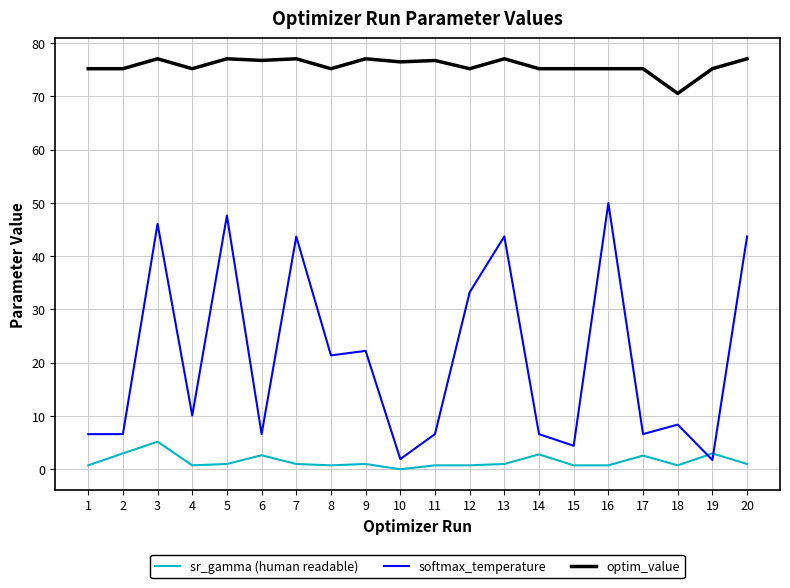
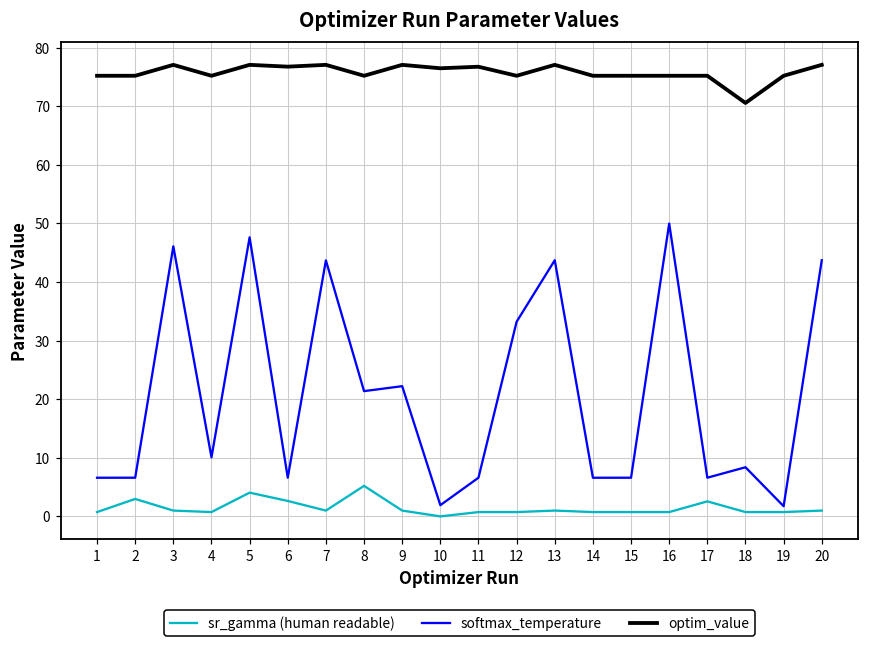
sr_gamma (human readable), 3: 5 -> 1
sr_gamma (human readable), 5: 1 -> 4
sr_gamma (human readable), 8: 1 -> 5
sr_gamma (human readable), 14: 3 -> 1
softmax_temperature, 15: 4 -> 7
sr_gamma (human readable), 19: 3 -> 1
